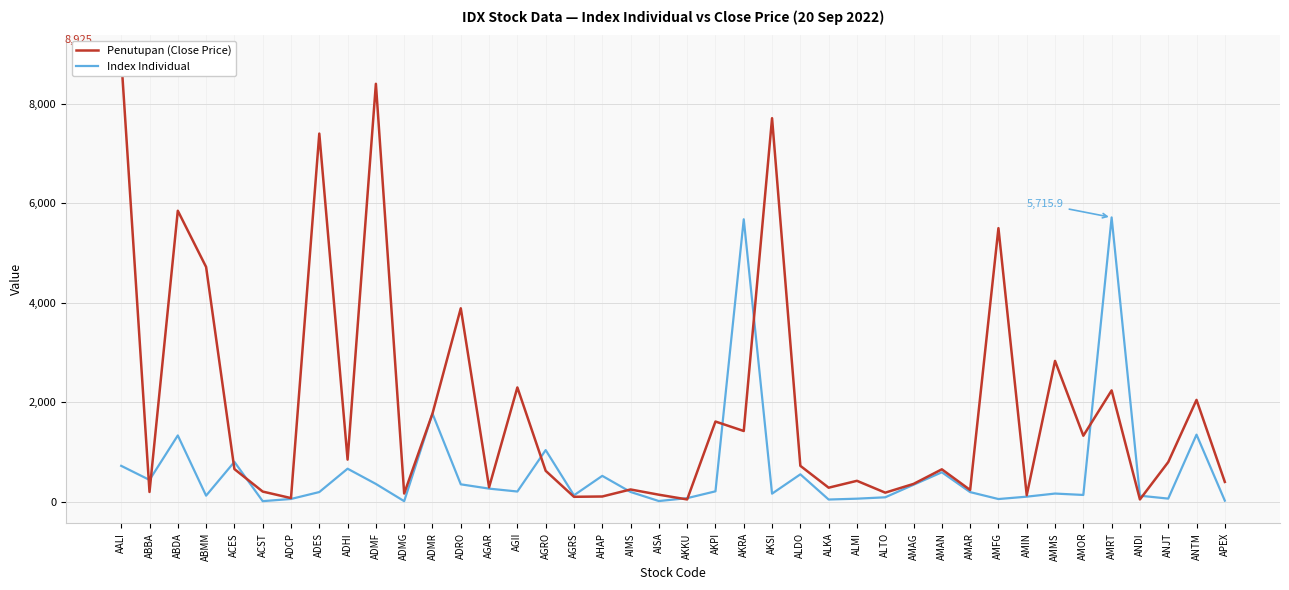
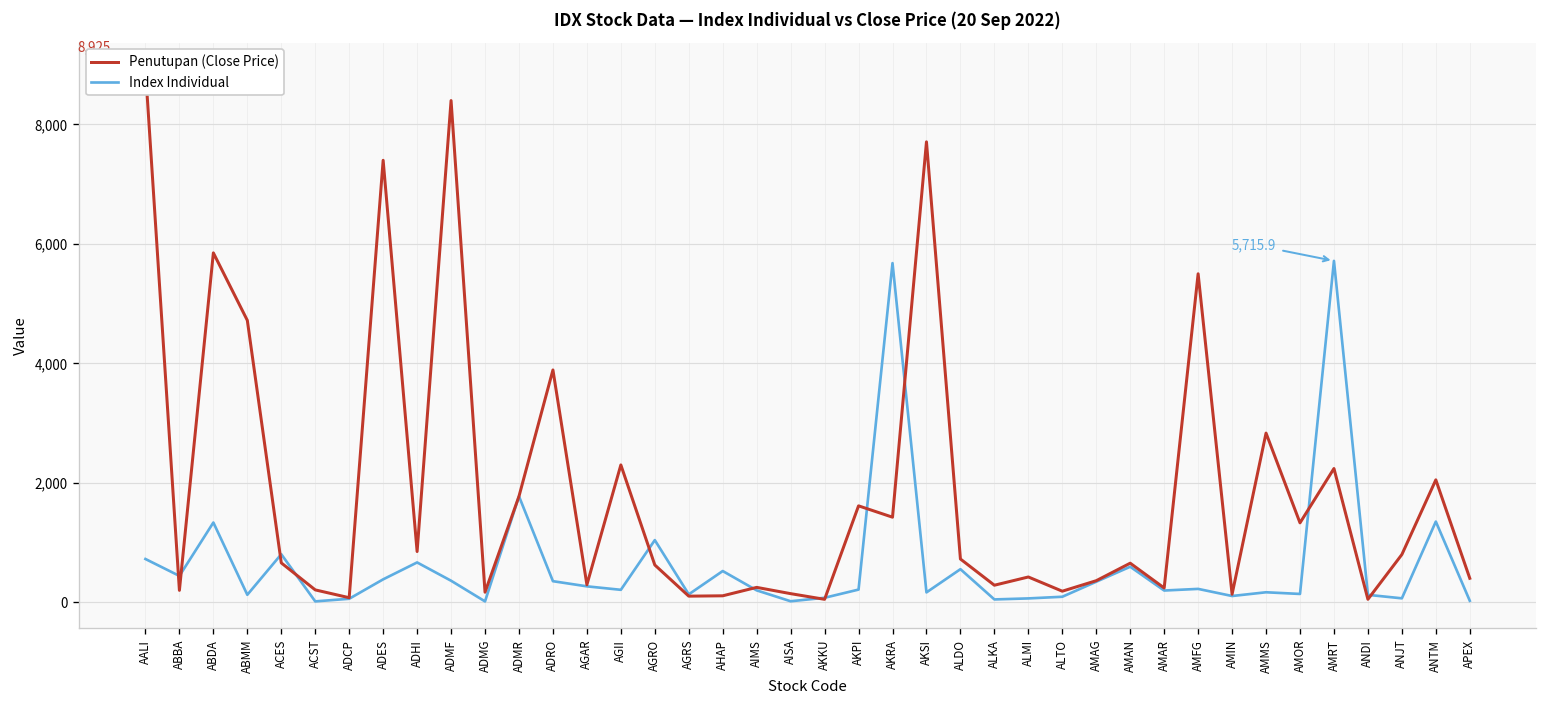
Index Individual, ADES: 200 -> 400
Index Individual, AMFG: 100 -> 200
